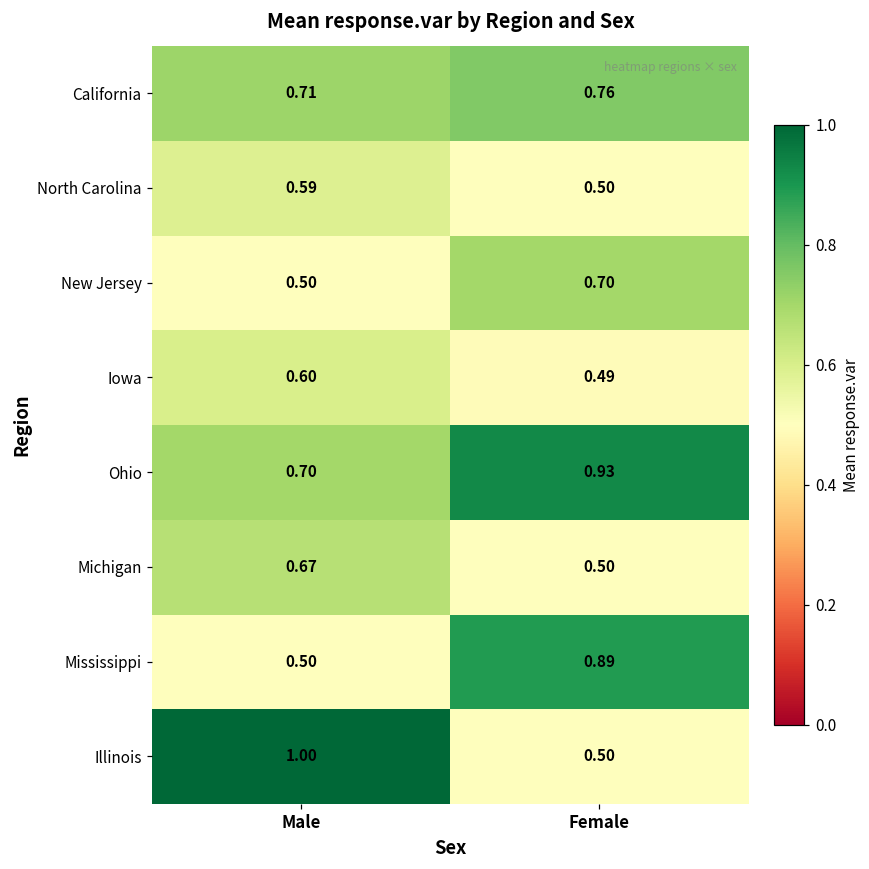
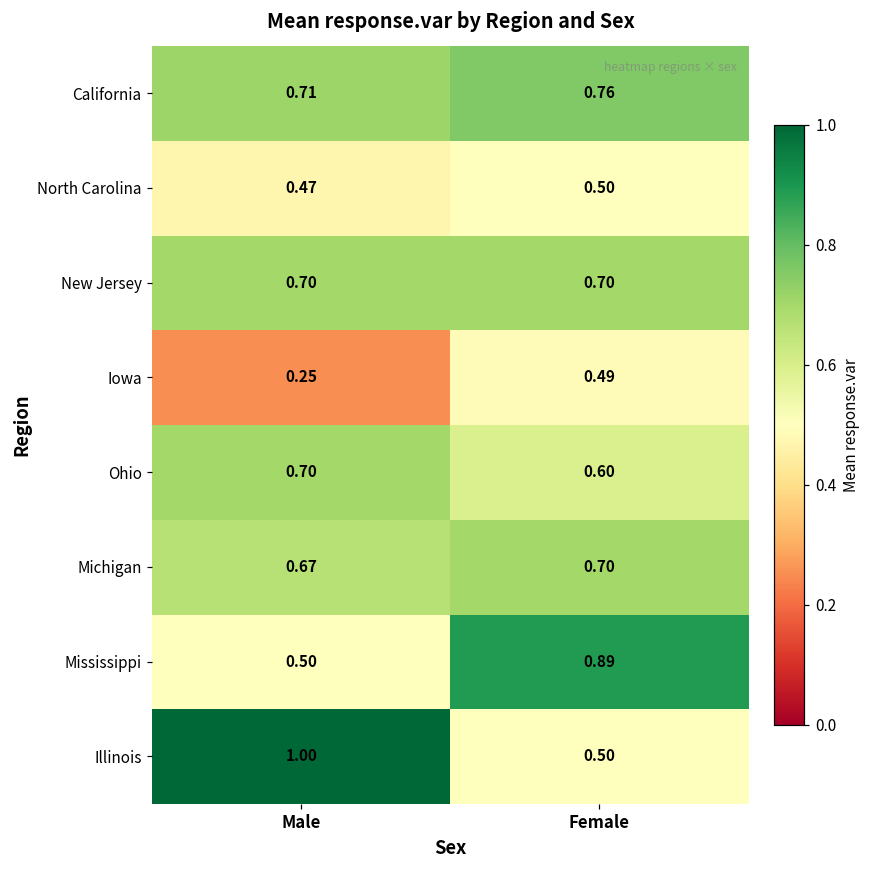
North Carolina, Male: 0.59 -> 0.47
New Jersey, Male: 0.50 -> 0.70
Iowa, Male: 0.60 -> 0.25
Ohio, Female: 0.93 -> 0.60
Michigan, Female: 0.50 -> 0.70
